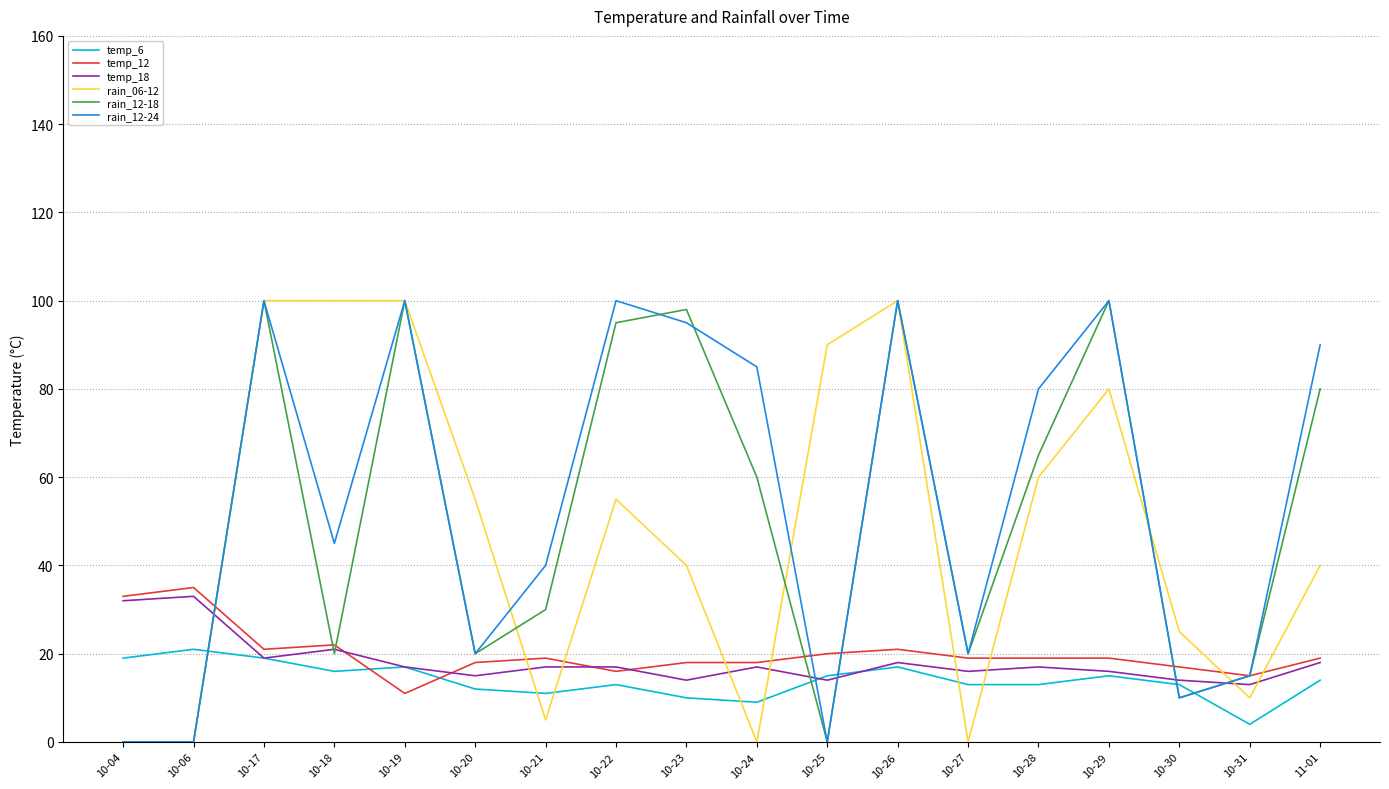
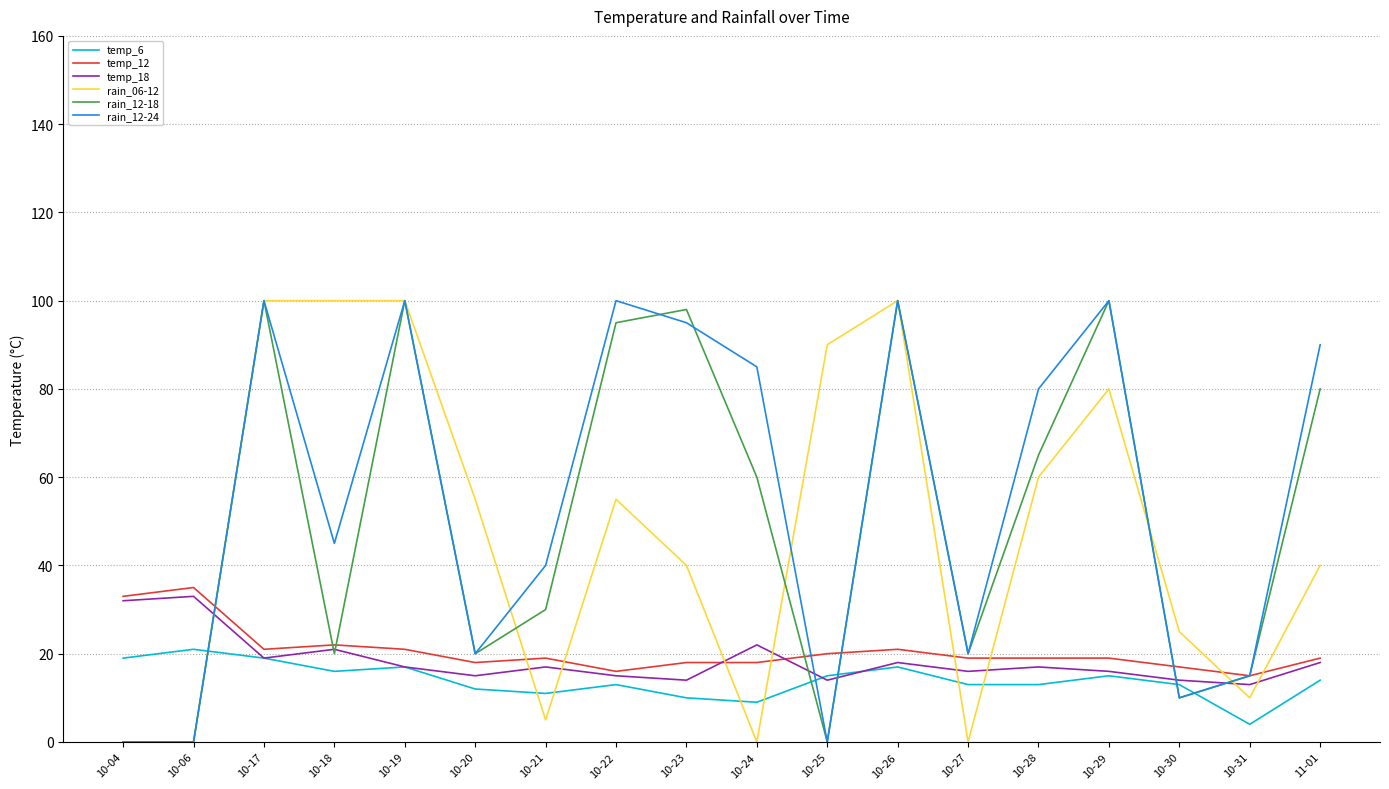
temp_12, 10-19: 11 -> 21
temp_18, 10-22: 17 -> 15
temp_18, 10-24: 17 -> 22
